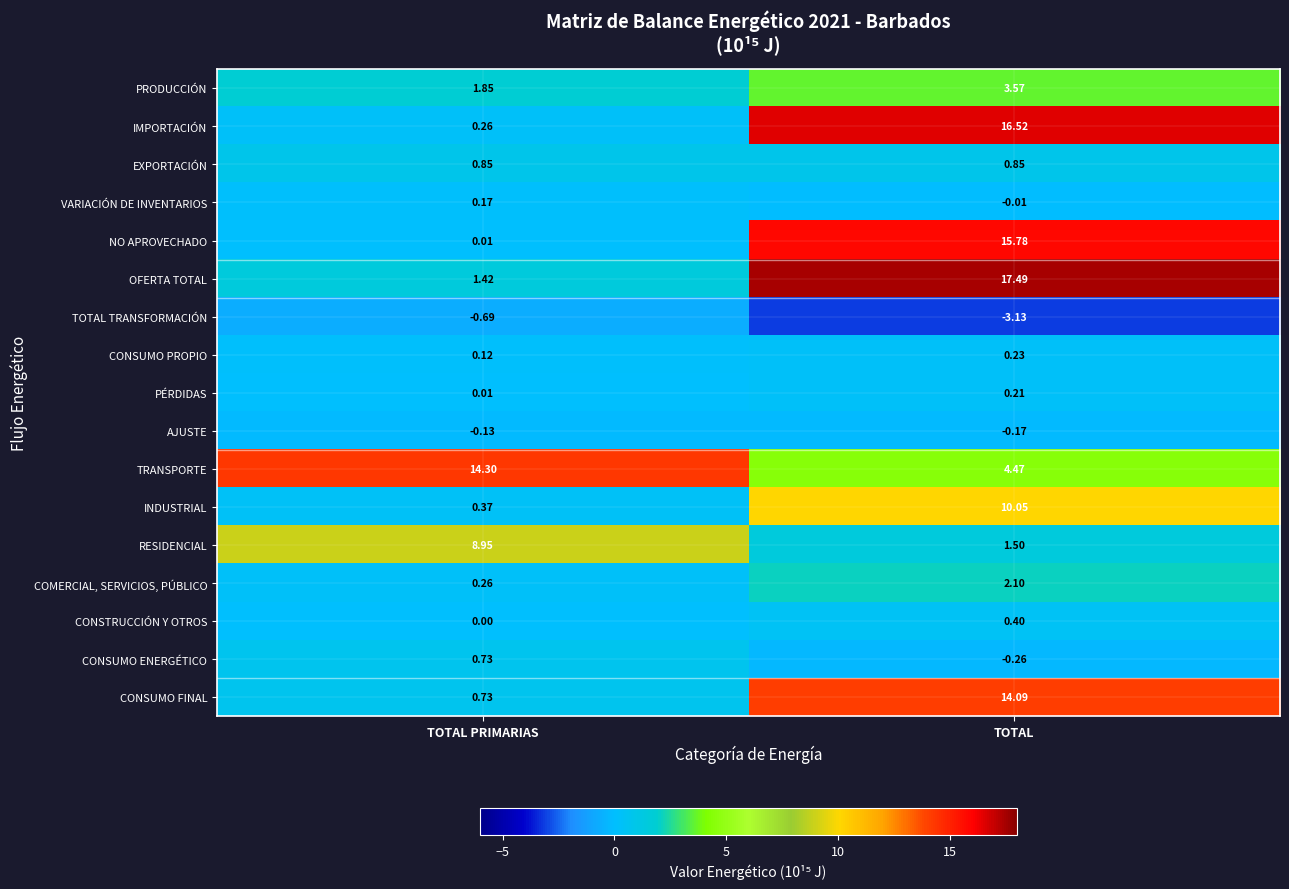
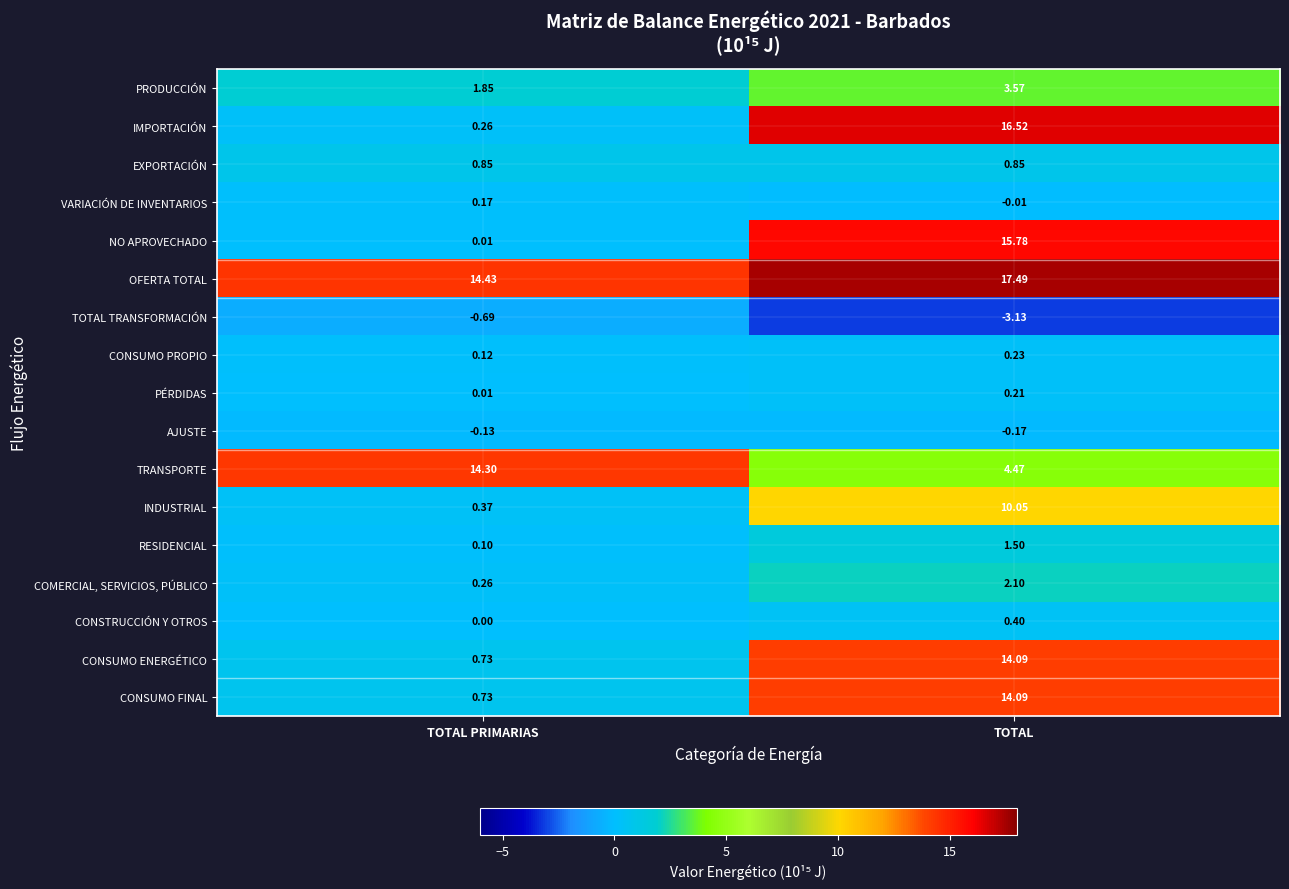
OFERTA TOTAL, TOTAL PRIMARIAS: 1.42 -> 14.43
RESIDENCIAL, TOTAL PRIMARIAS: 8.95 -> 0.10
CONSUMO ENERGÉTICO, TOTAL: -0.26 -> 14.09
